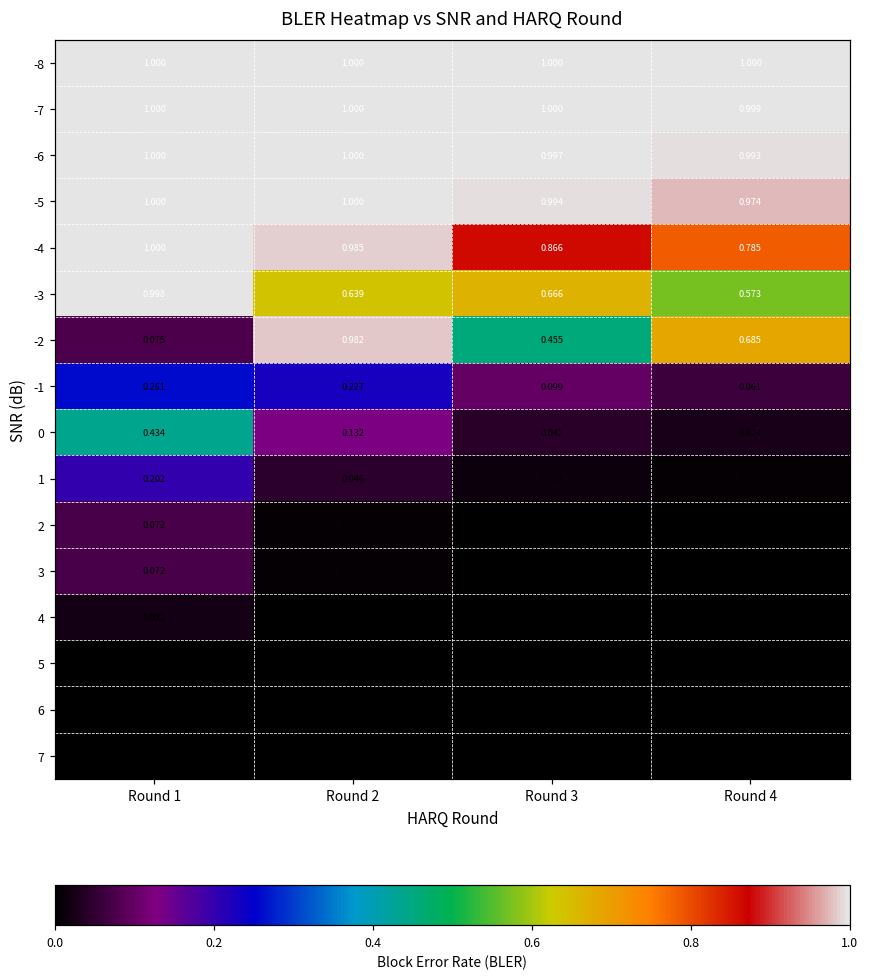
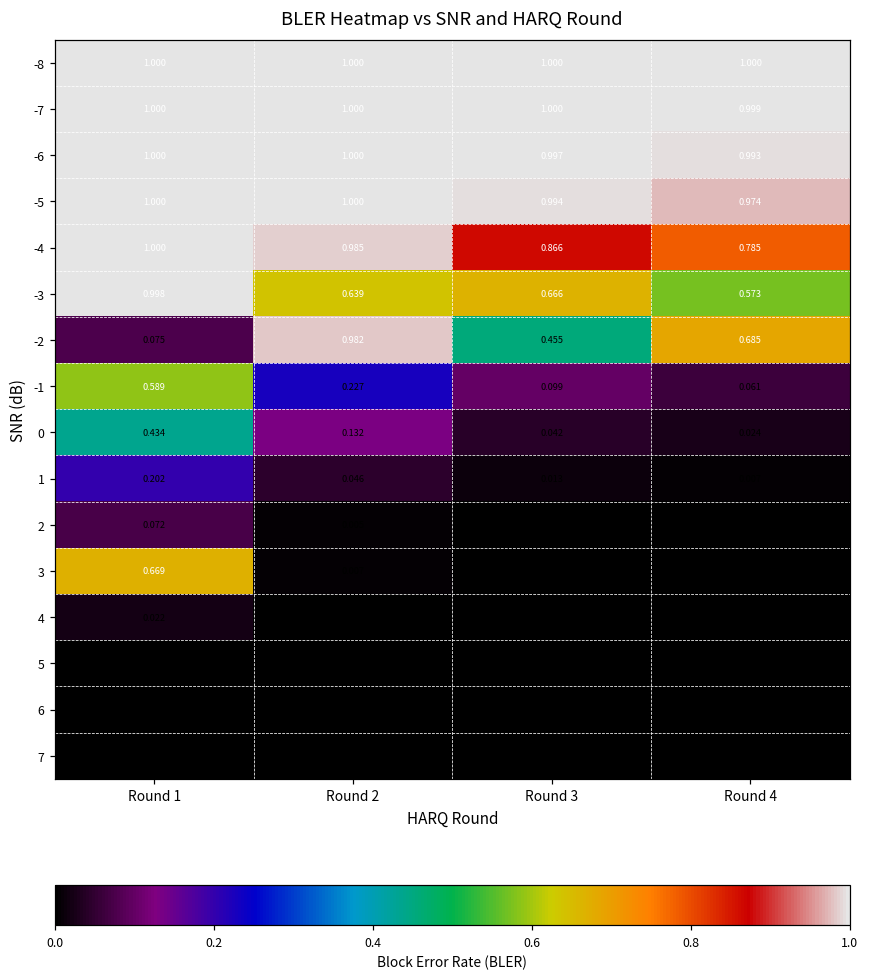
-1, Round 1: 0.261 -> 0.589
3, Round 1: 0.072 -> 0.669
